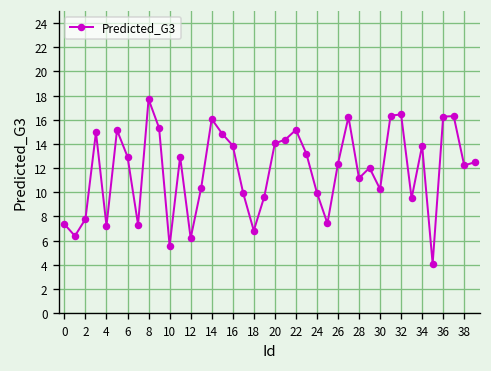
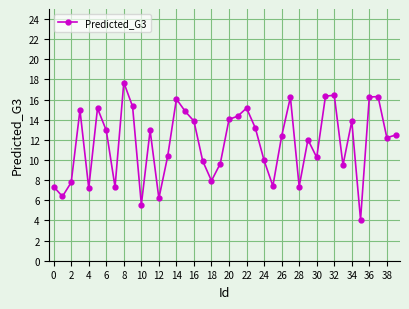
18: 6.8 -> 7.9
28: 11.2 -> 7.4
